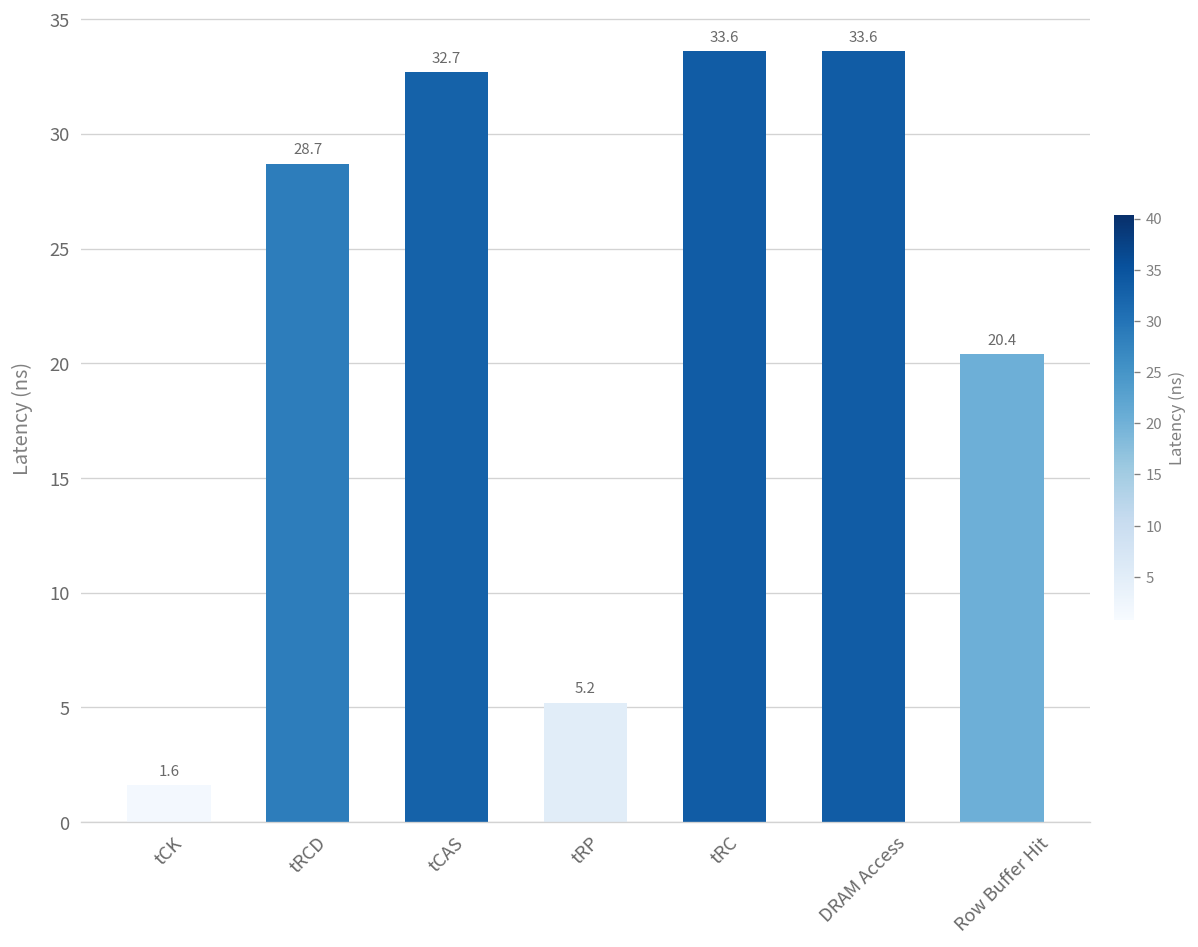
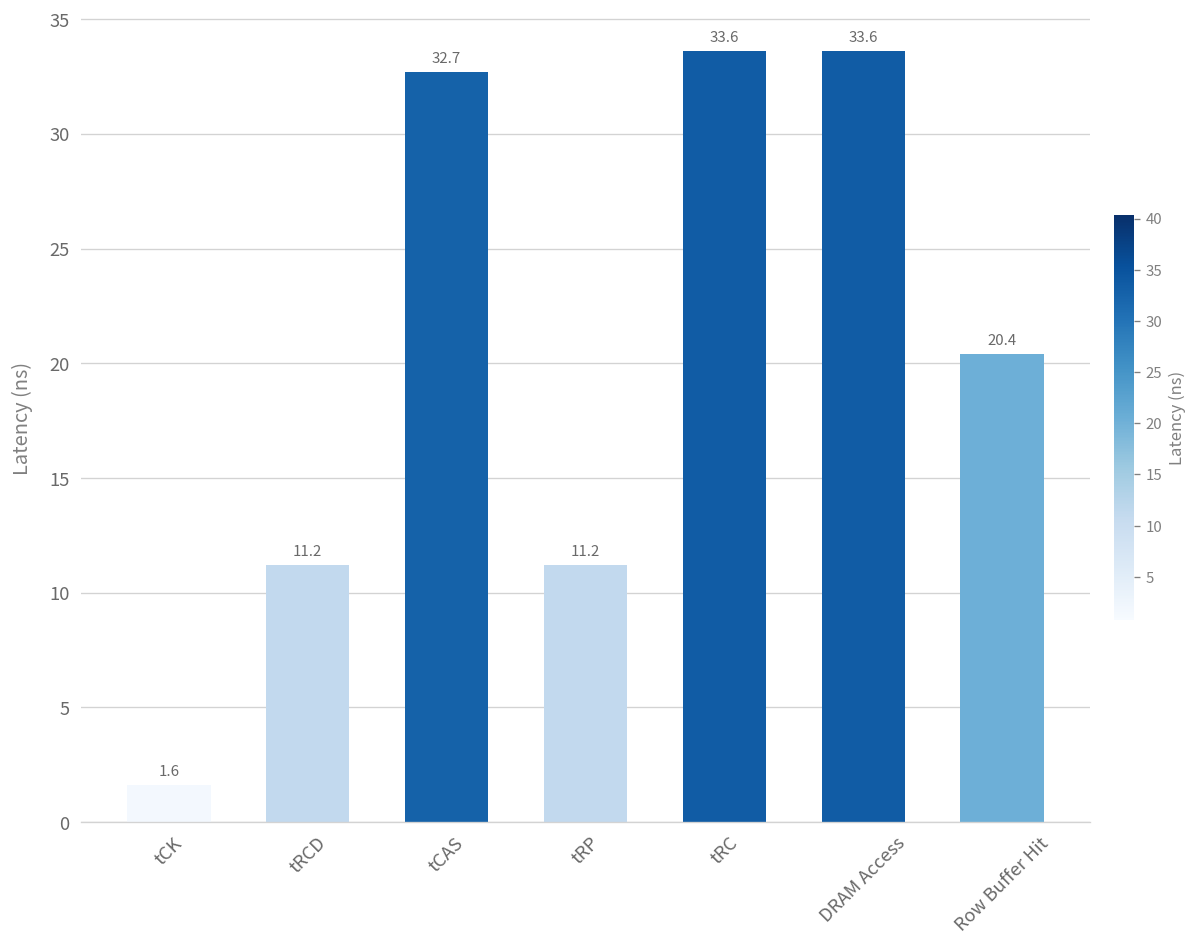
tRCD: 28.7 -> 11.2
tRP: 5.2 -> 11.2
